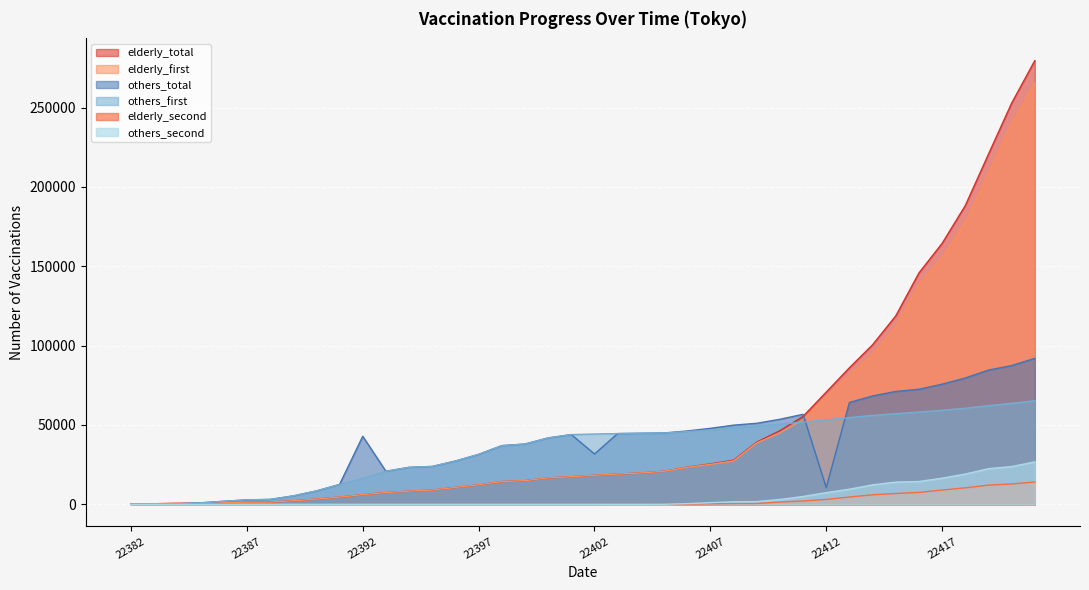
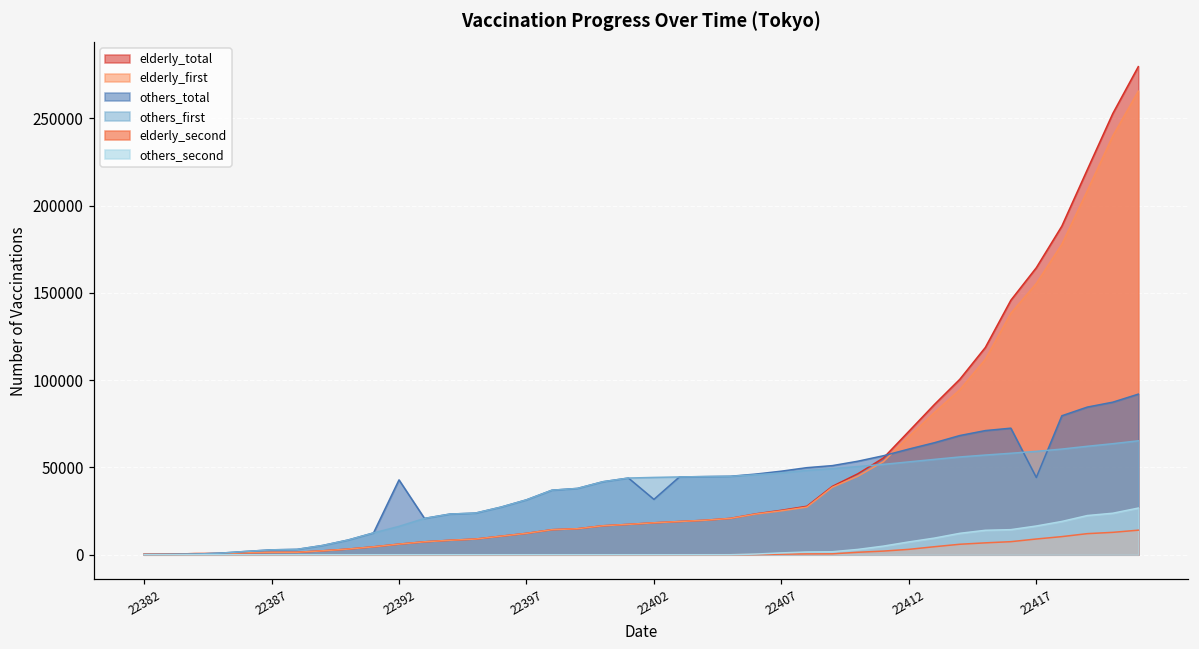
others_total, 22412: 11000 -> 61000
others_total, 22417: 76000 -> 44000
